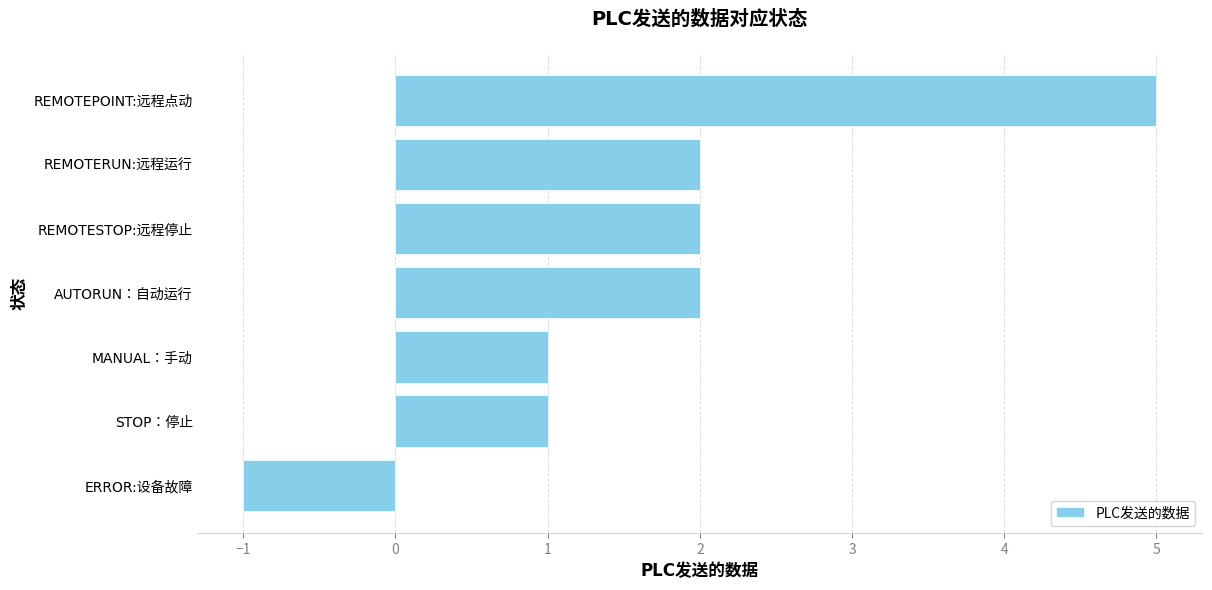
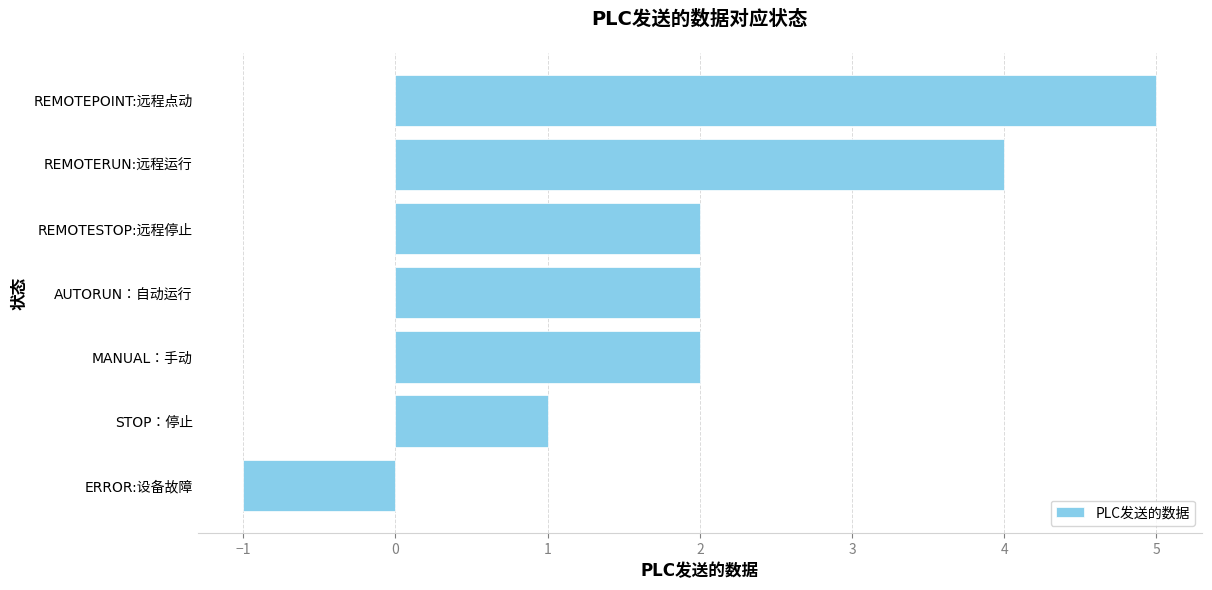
REMOTERUN:远程运行: 2 -> 4
MANUAL：手动: 1 -> 2
